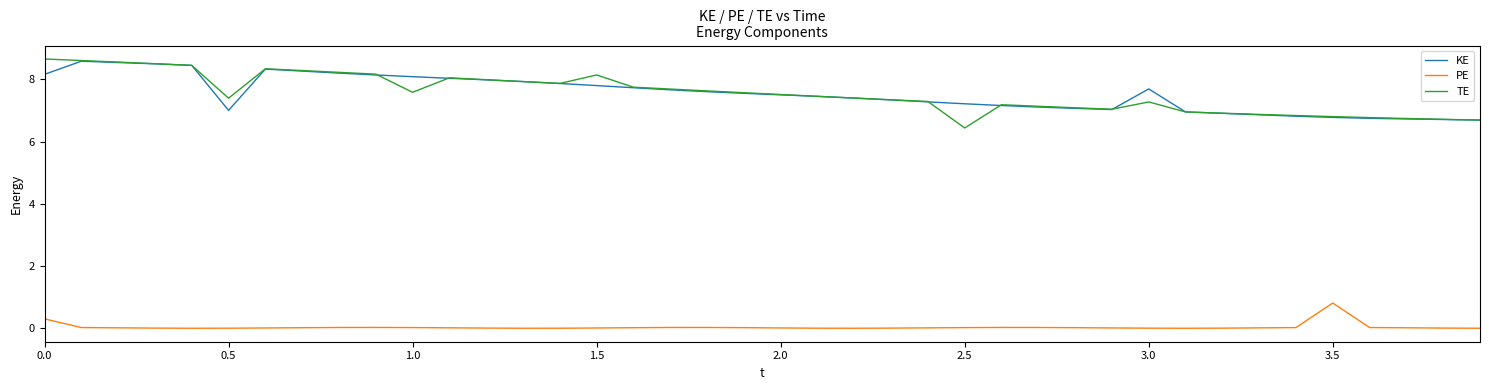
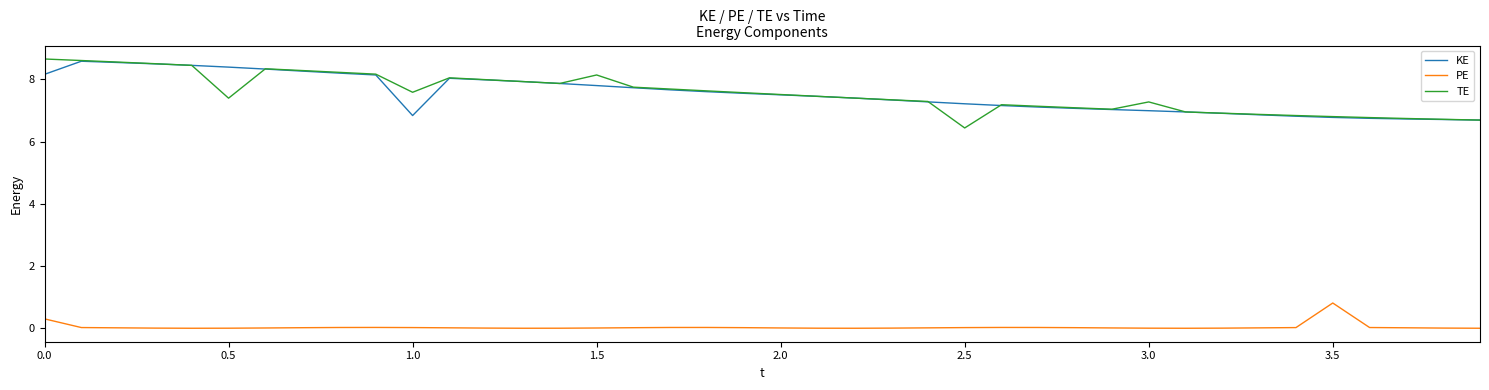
KE, 0.5: 7.0 -> 8.4
KE, 1.0: 8.1 -> 6.8
KE, 3.0: 7.7 -> 7.0
